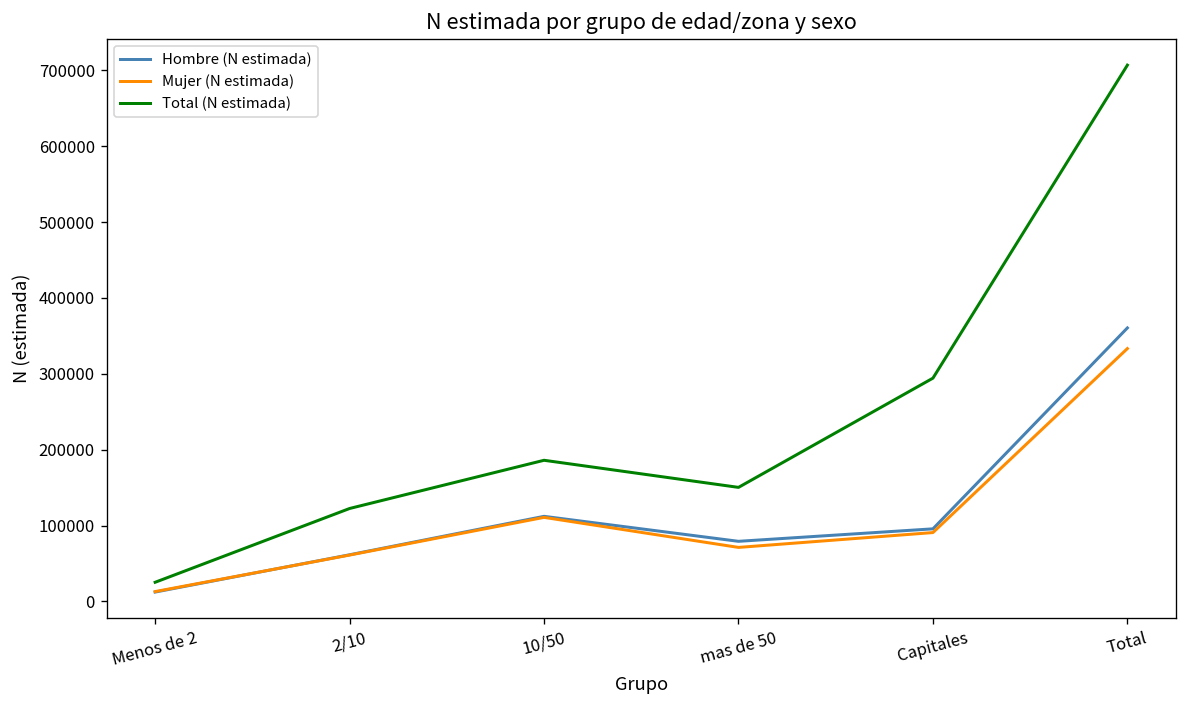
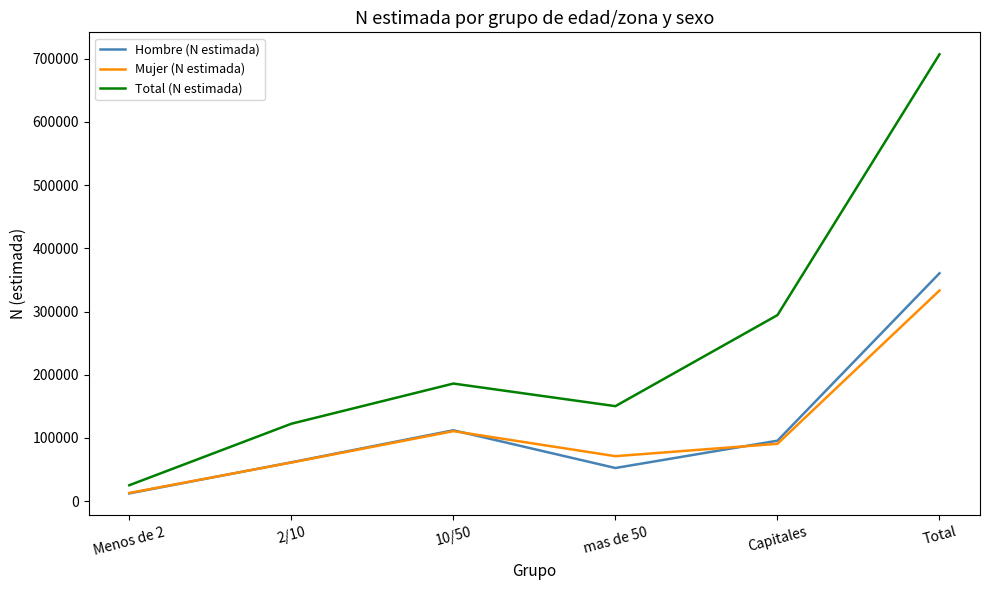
Hombre (N estimada), mas de 50: 80000 -> 50000
